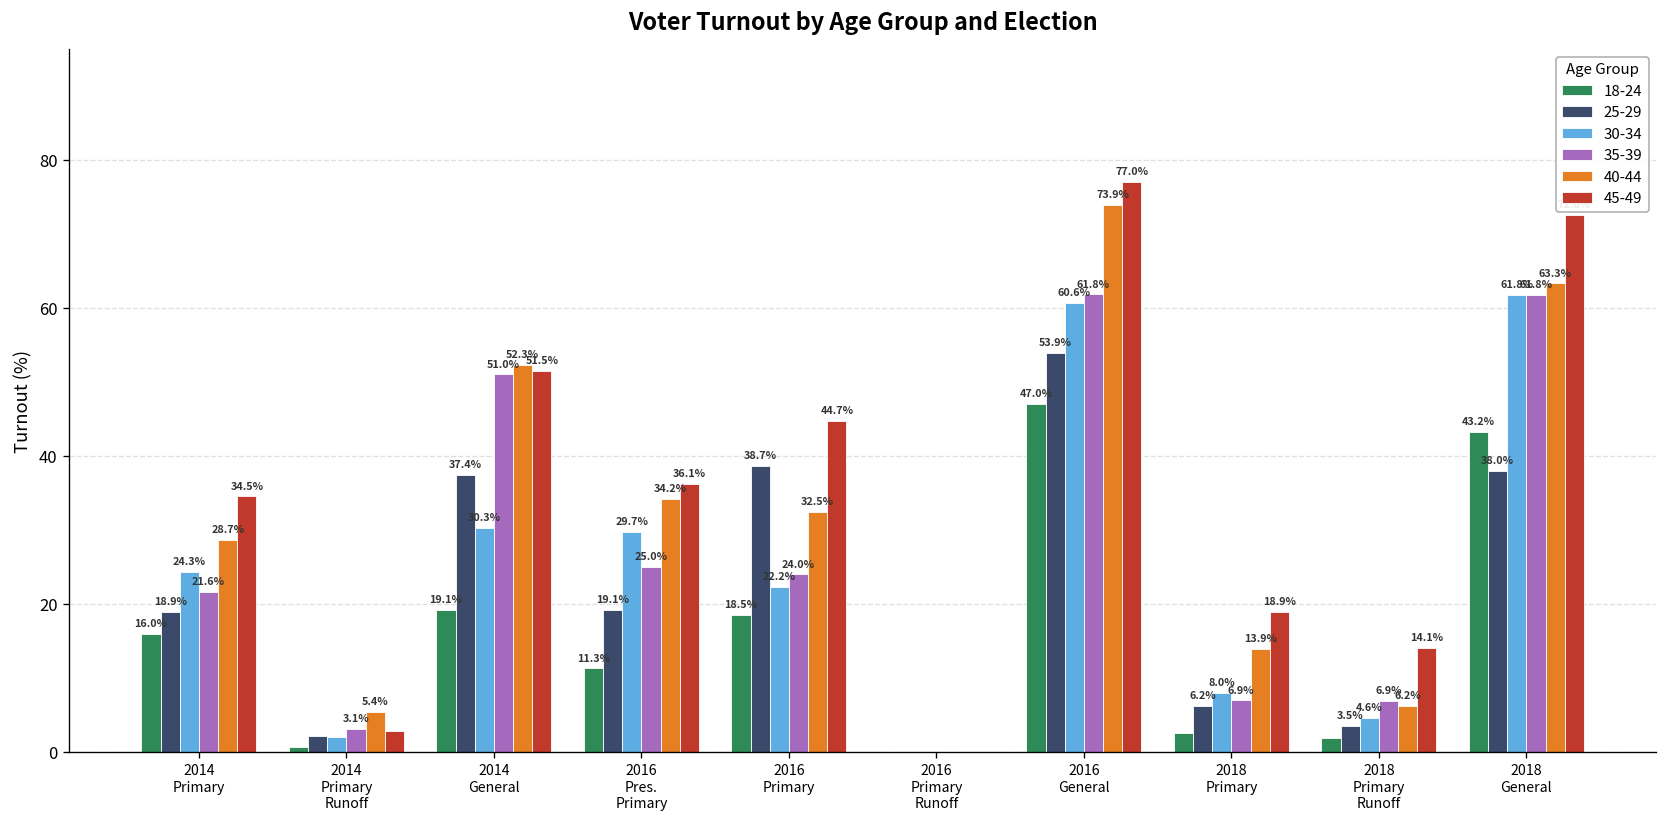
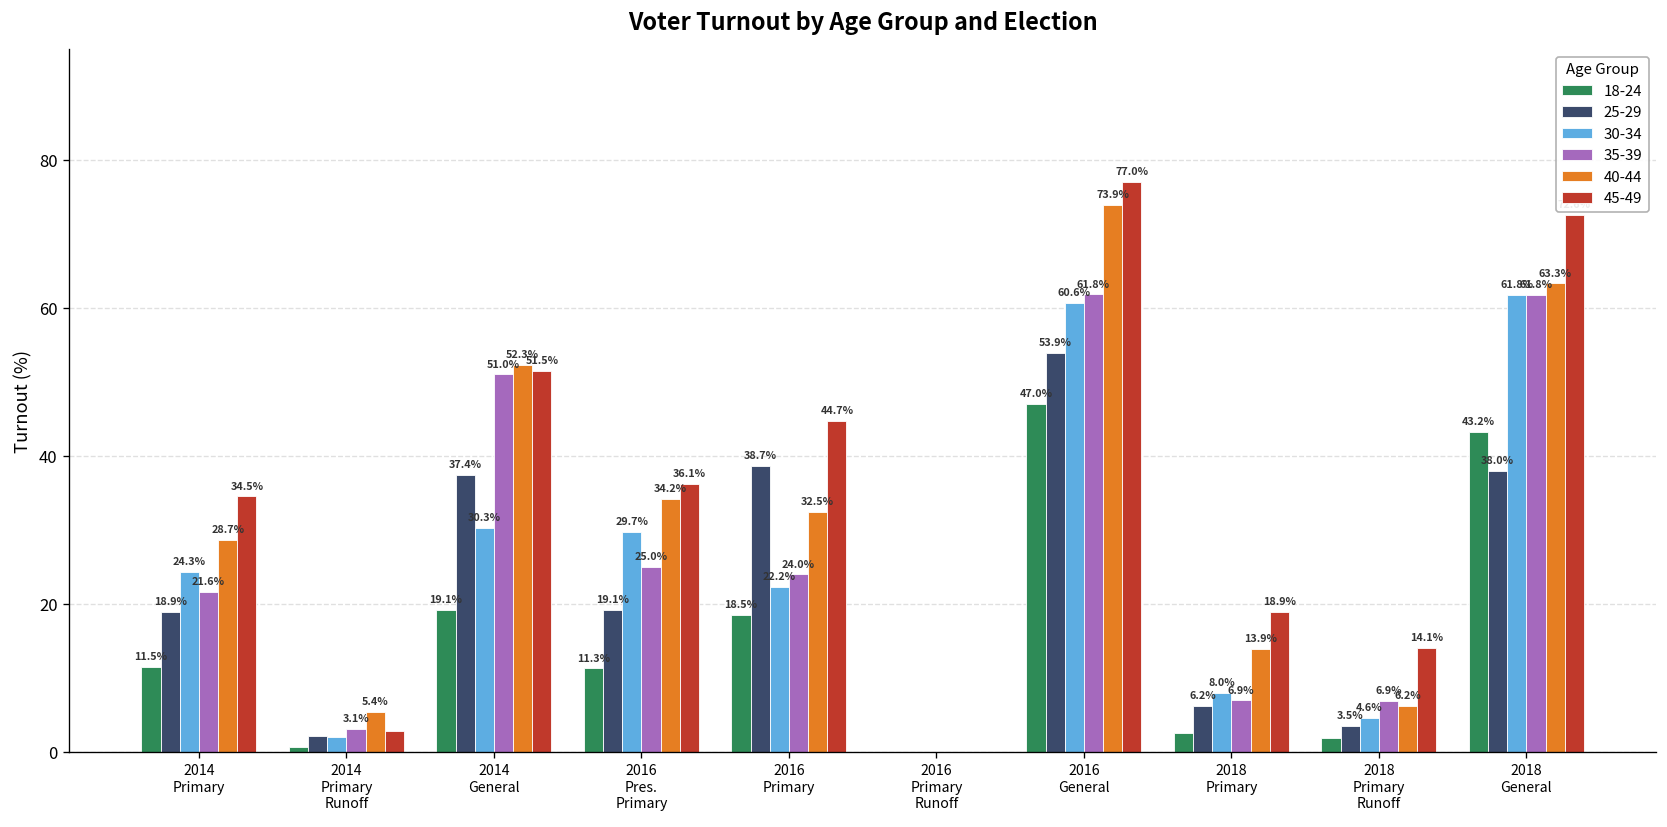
18-24, 2014 Primary: 16.0% -> 11.5%
